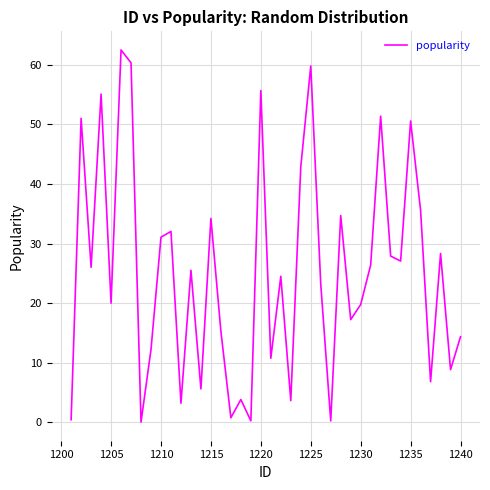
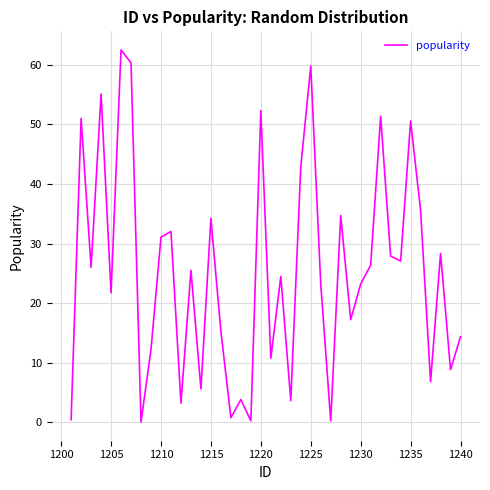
1205: 20 -> 22
1220: 56 -> 52
1230: 20 -> 23
